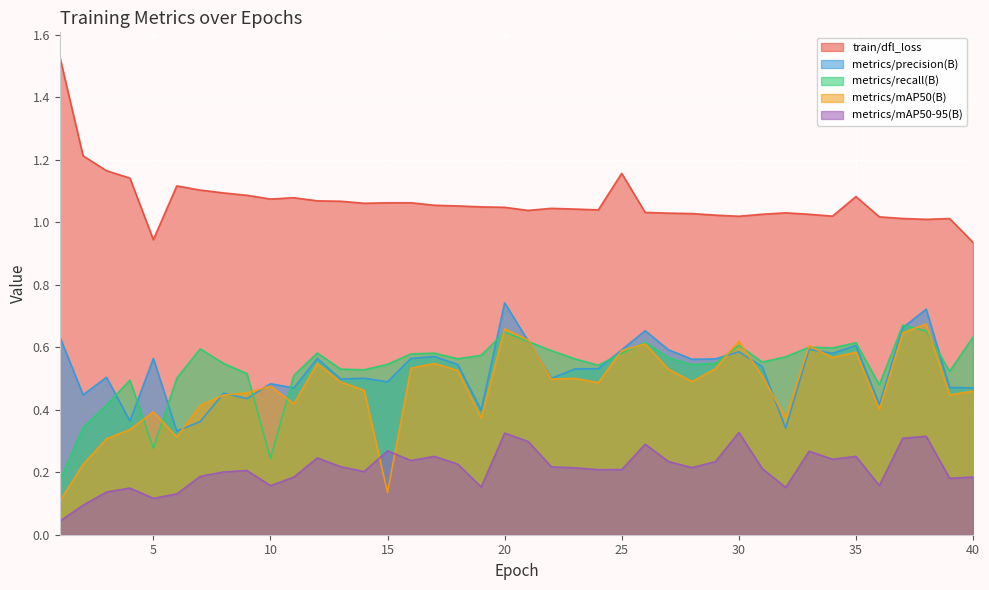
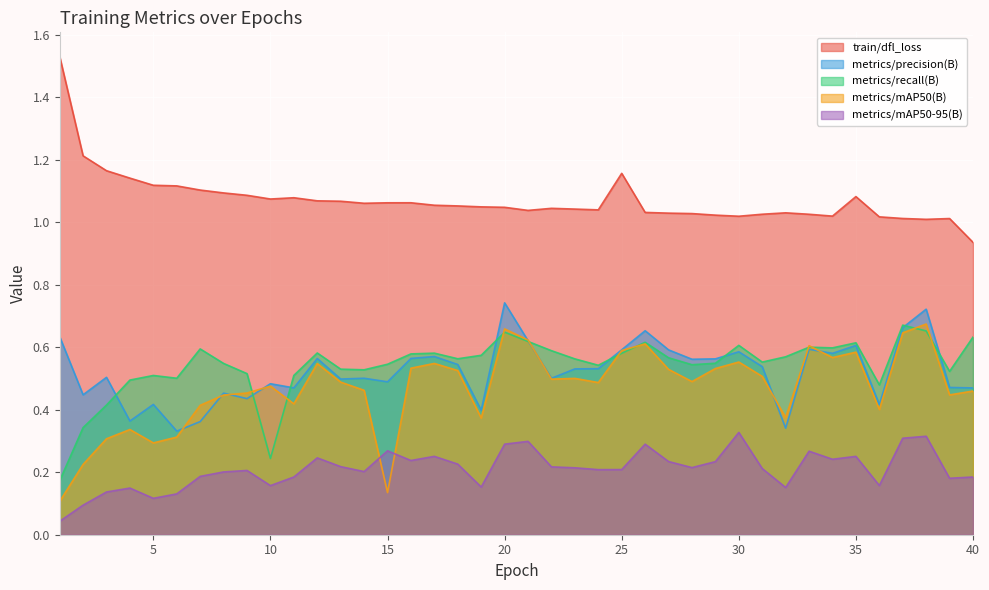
train/dfl_loss, 5: 0.94 -> 1.12
metrics/precision(B), 5: 0.56 -> 0.42
metrics/recall(B), 5: 0.28 -> 0.51
metrics/mAP50(B), 5: 0.39 -> 0.29
metrics/mAP50-95(B), 20: 0.33 -> 0.29
metrics/mAP50(B), 30: 0.62 -> 0.55
